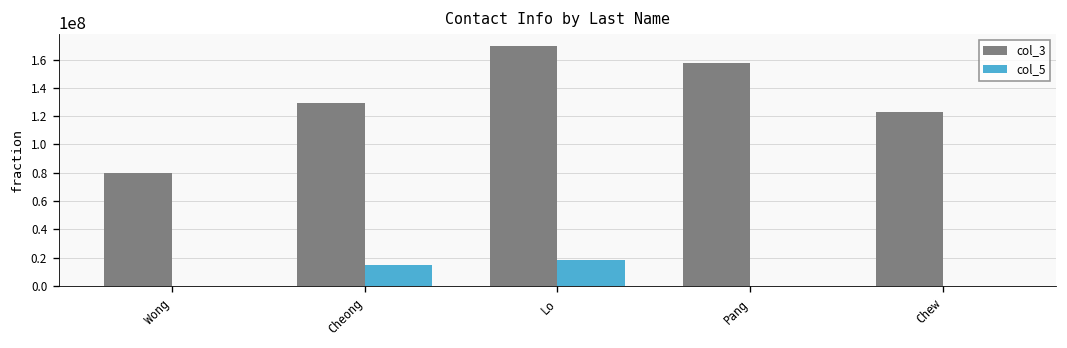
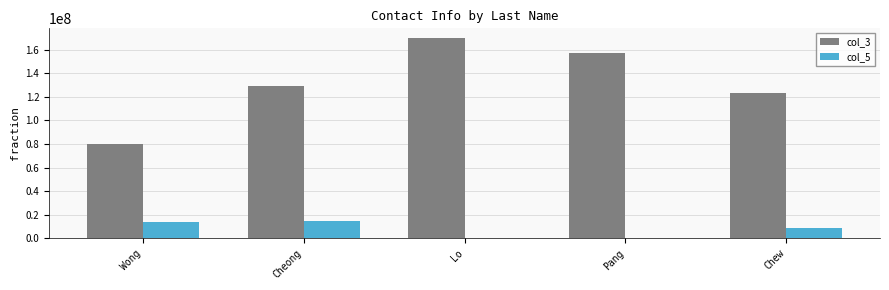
col_5, Wong: 0 -> 14000000
col_5, Lo: 19000000 -> 0
col_5, Chew: 0 -> 9000000
